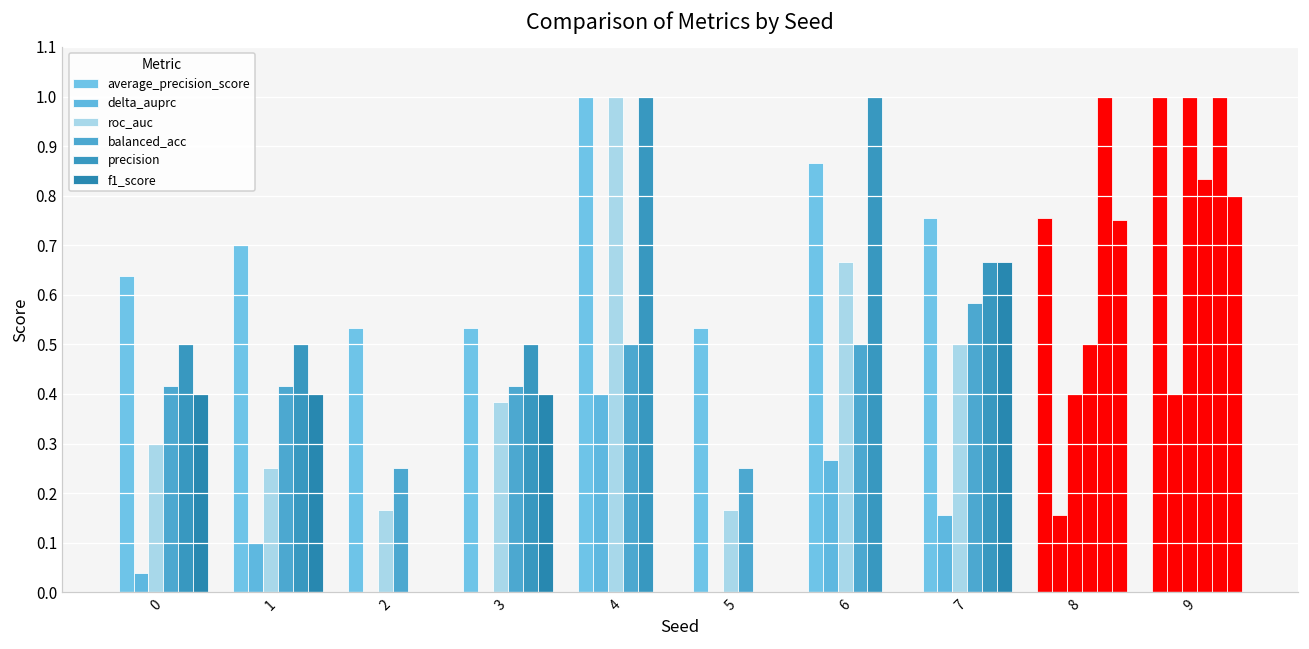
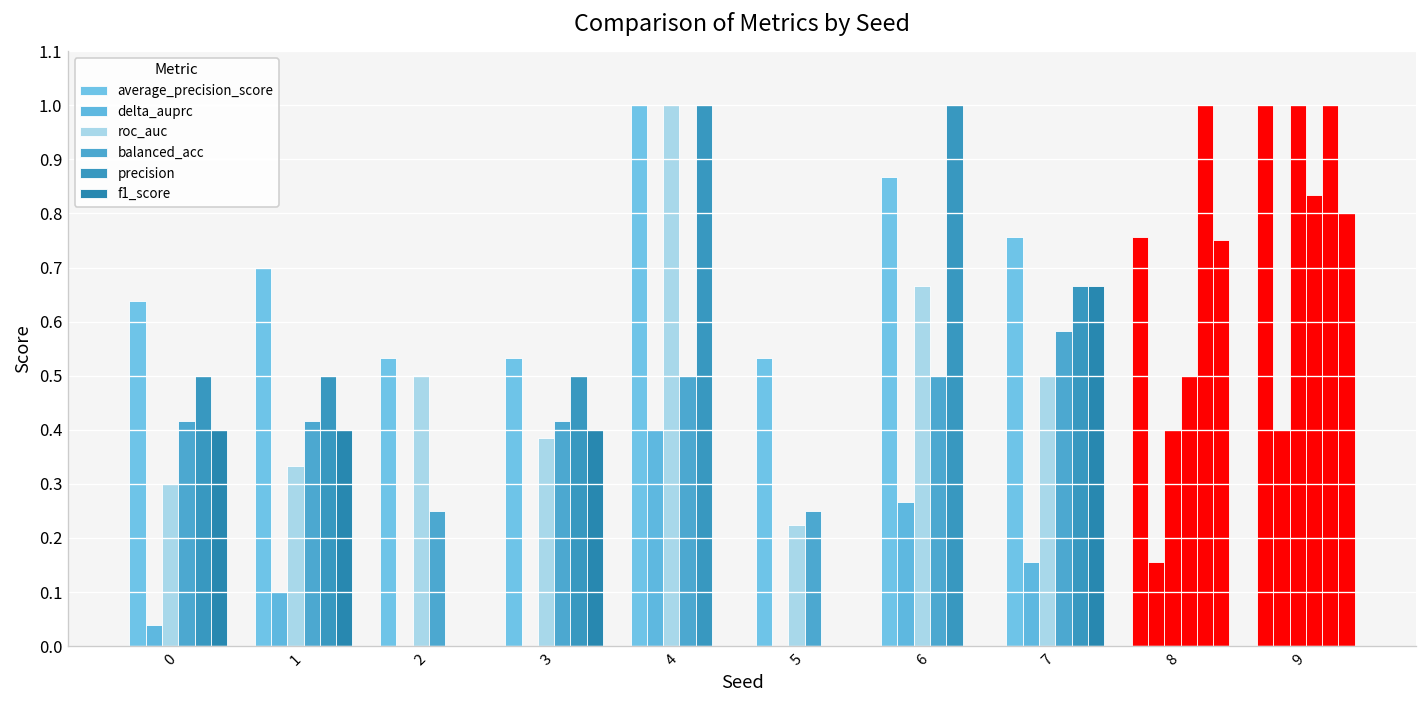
roc_auc, 1: 0.25 -> 0.33
roc_auc, 2: 0.17 -> 0.50
roc_auc, 5: 0.17 -> 0.22
